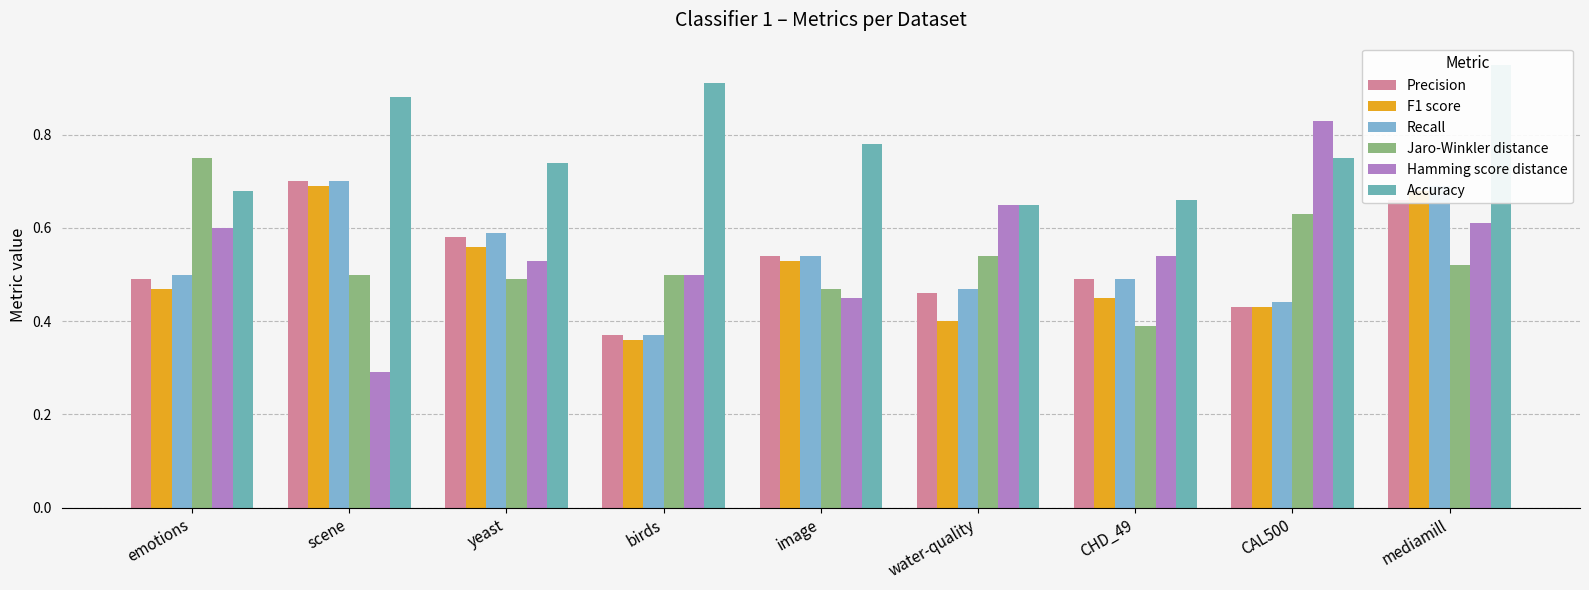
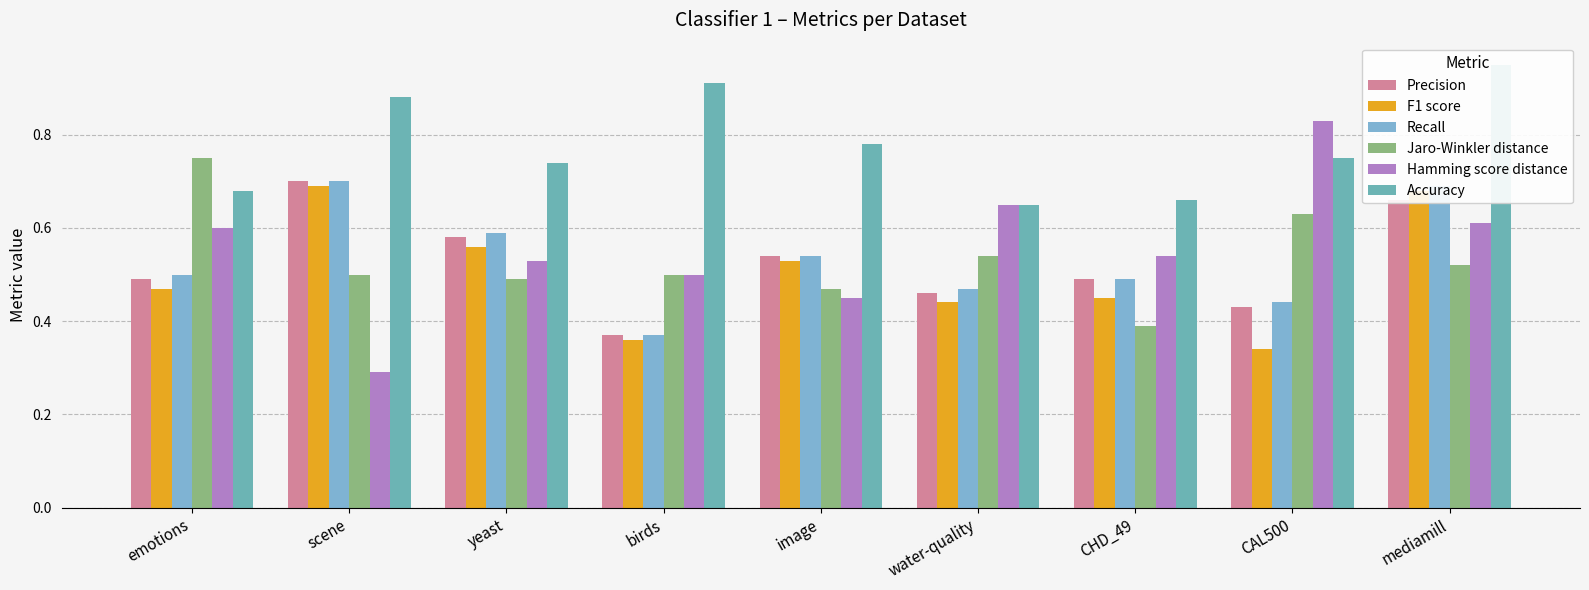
F1 score, water-quality: 0.40 -> 0.44
F1 score, CAL500: 0.43 -> 0.34
